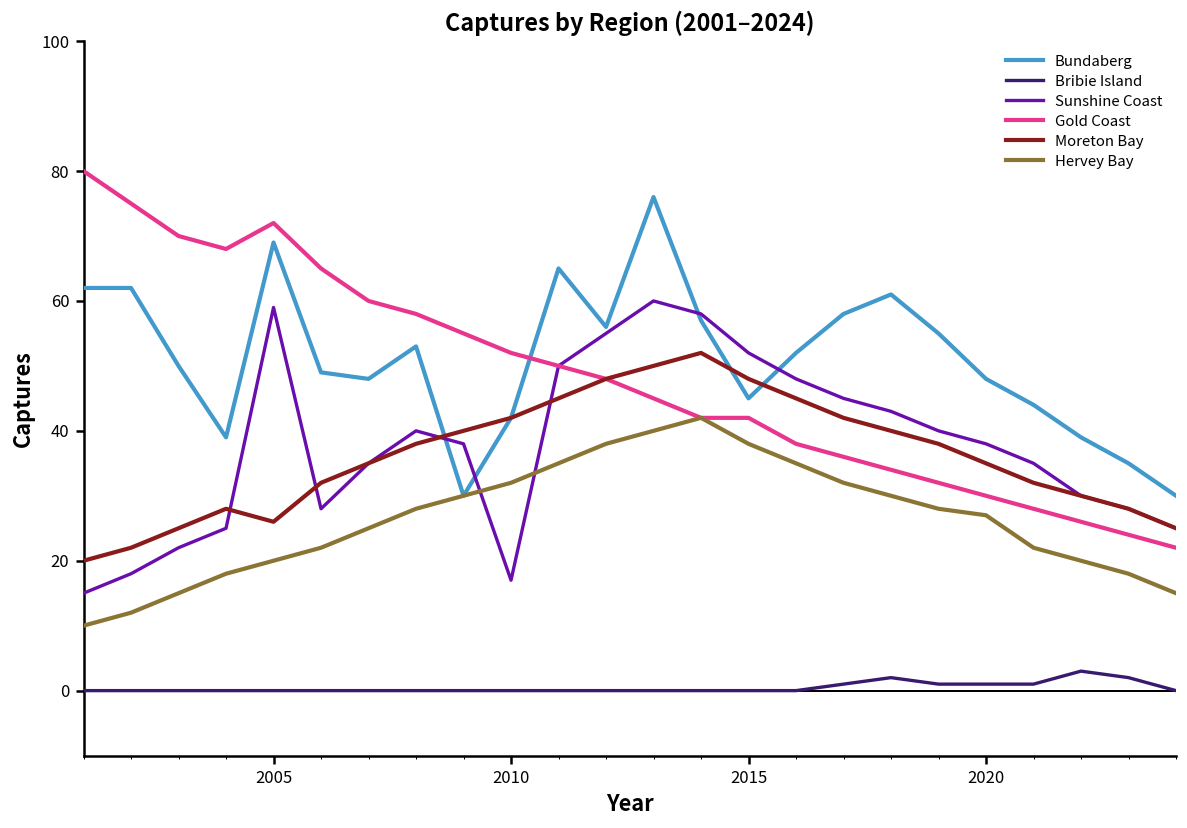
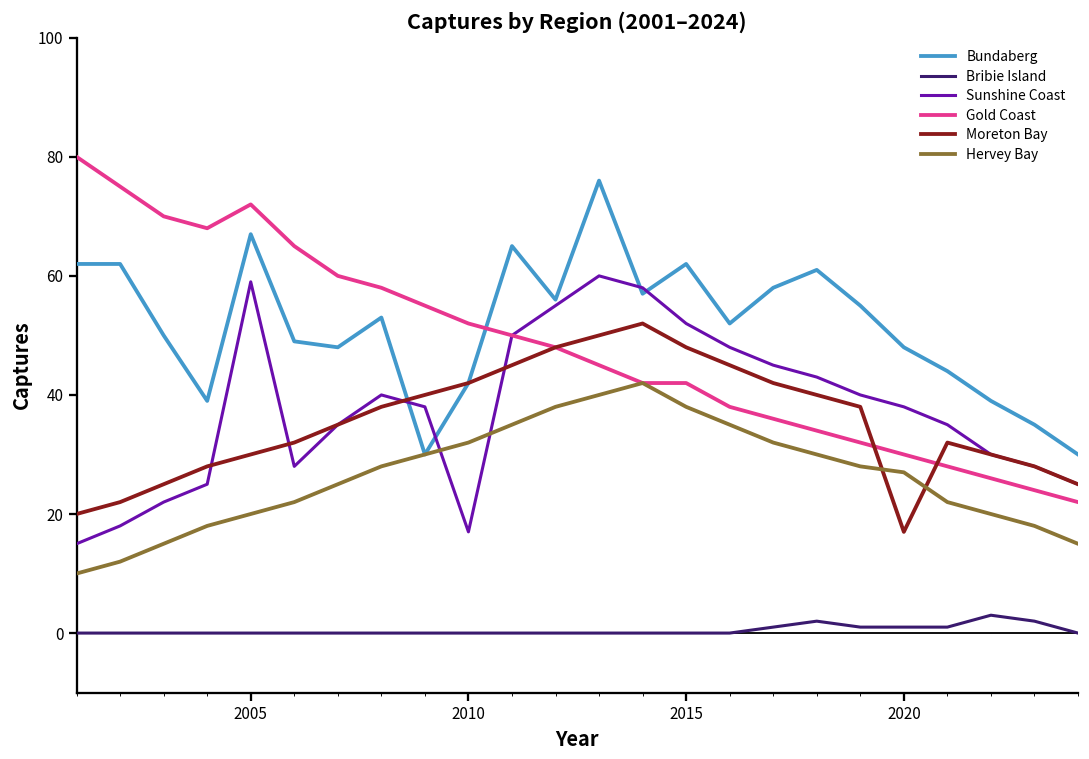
Bundaberg, 2005: 69 -> 67
Moreton Bay, 2005: 26 -> 30
Bundaberg, 2015: 45 -> 62
Moreton Bay, 2020: 35 -> 17
